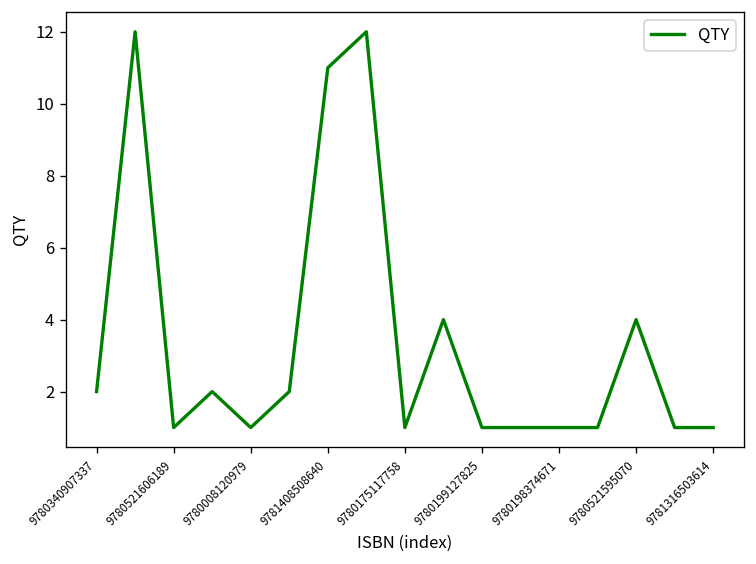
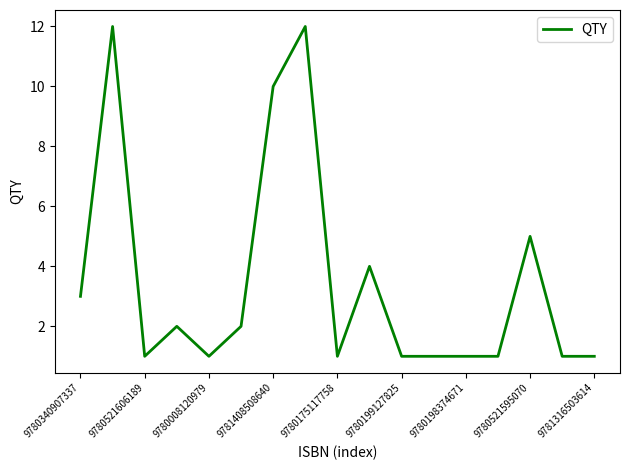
9780340907337: 2 -> 3
9781408508640: 11 -> 10
9780521595070: 4 -> 5
